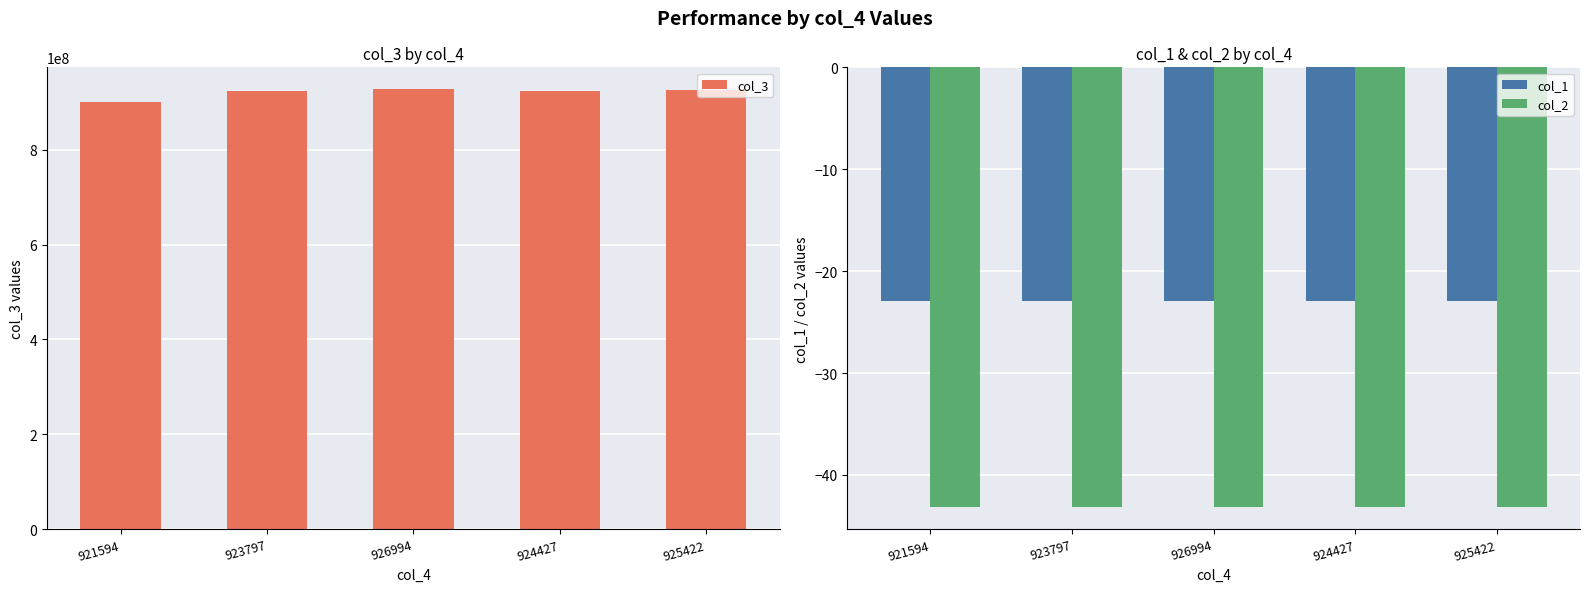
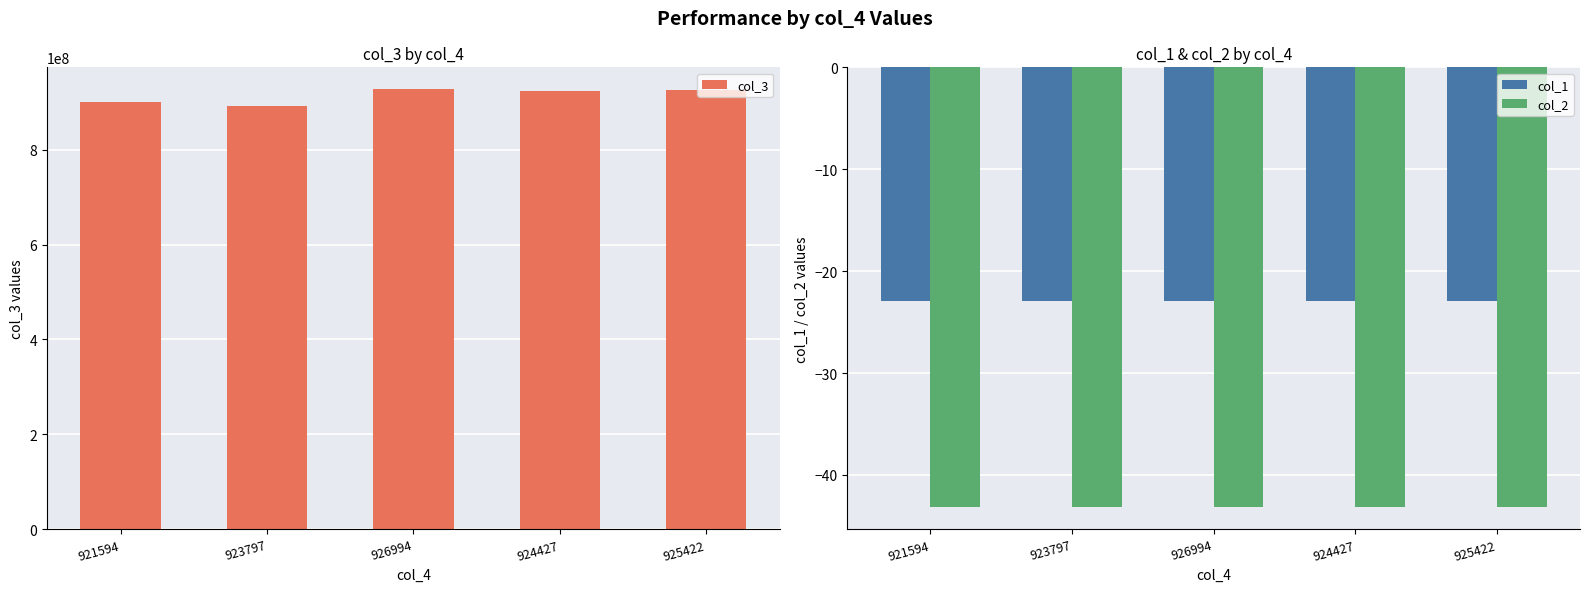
col_3 by col_4, 923797: 920000000 -> 890000000
